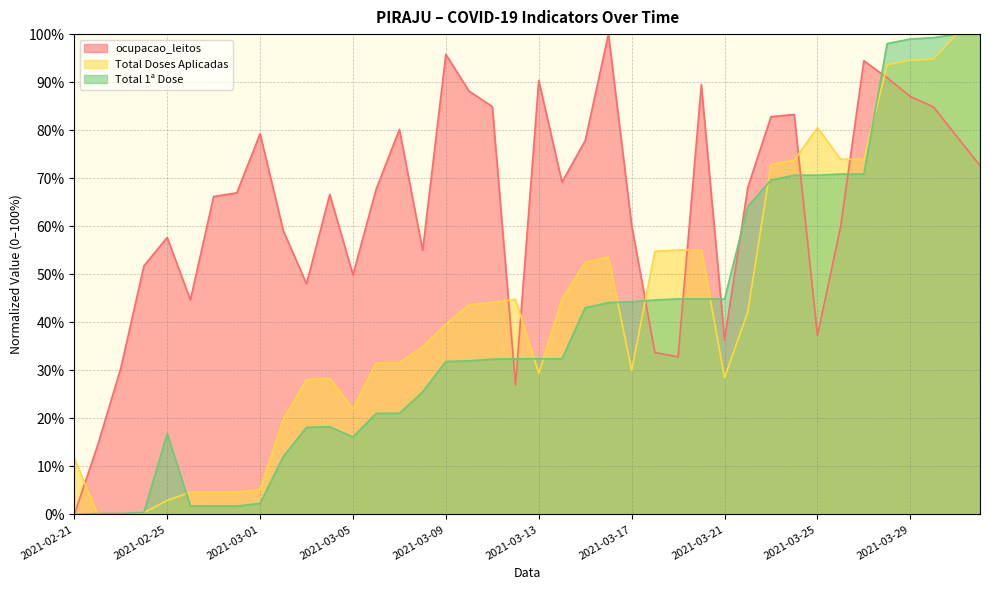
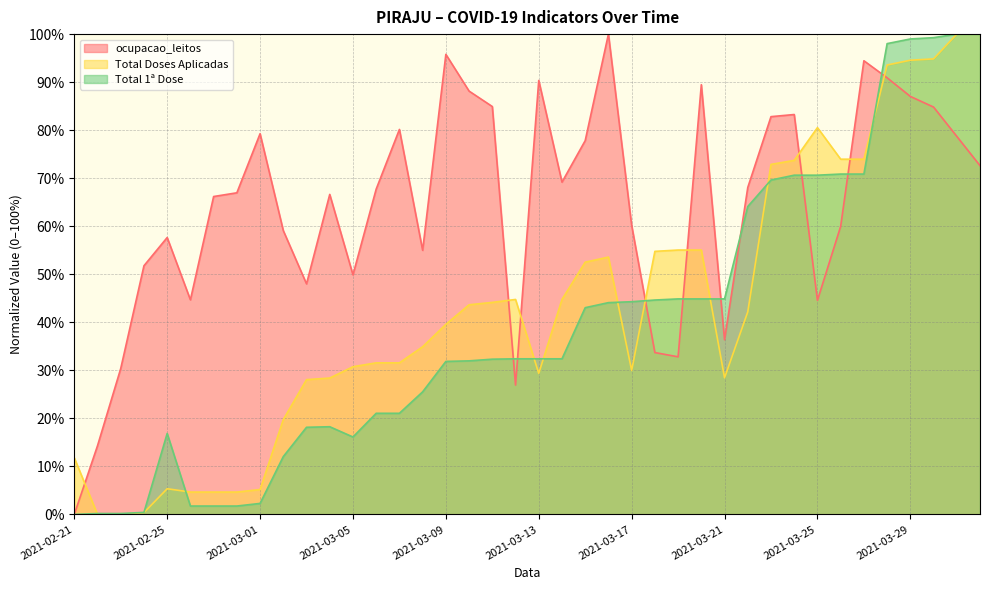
Total Doses Aplicadas, 2021-02-25: 3% -> 5%
Total Doses Aplicadas, 2021-03-05: 22% -> 31%
ocupacao_leitos, 2021-03-25: 37% -> 45%
